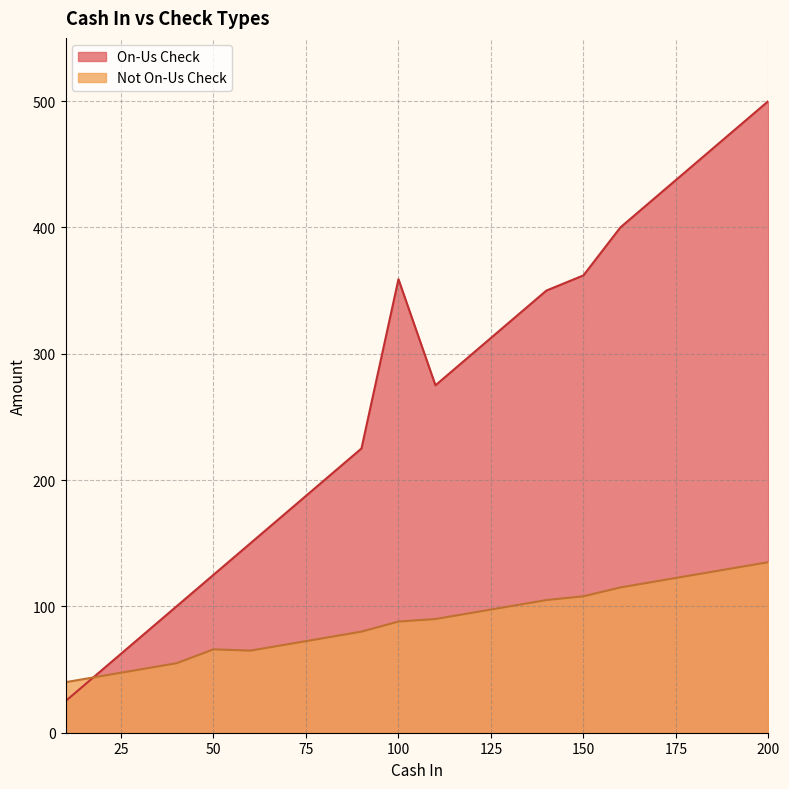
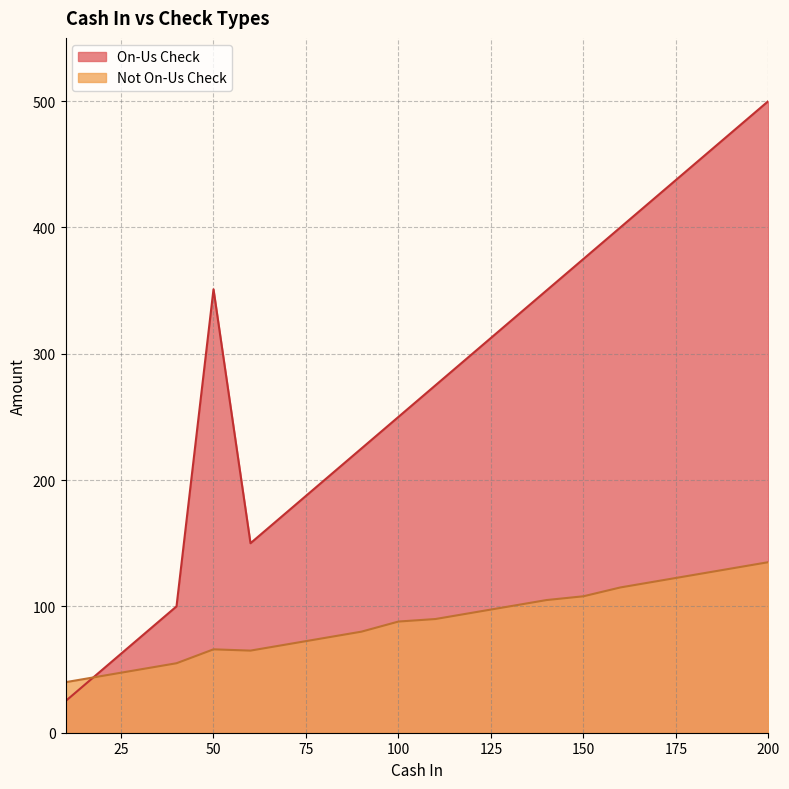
On-Us Check, 50: 125 -> 351
On-Us Check, 100: 359 -> 250
On-Us Check, 150: 362 -> 375
